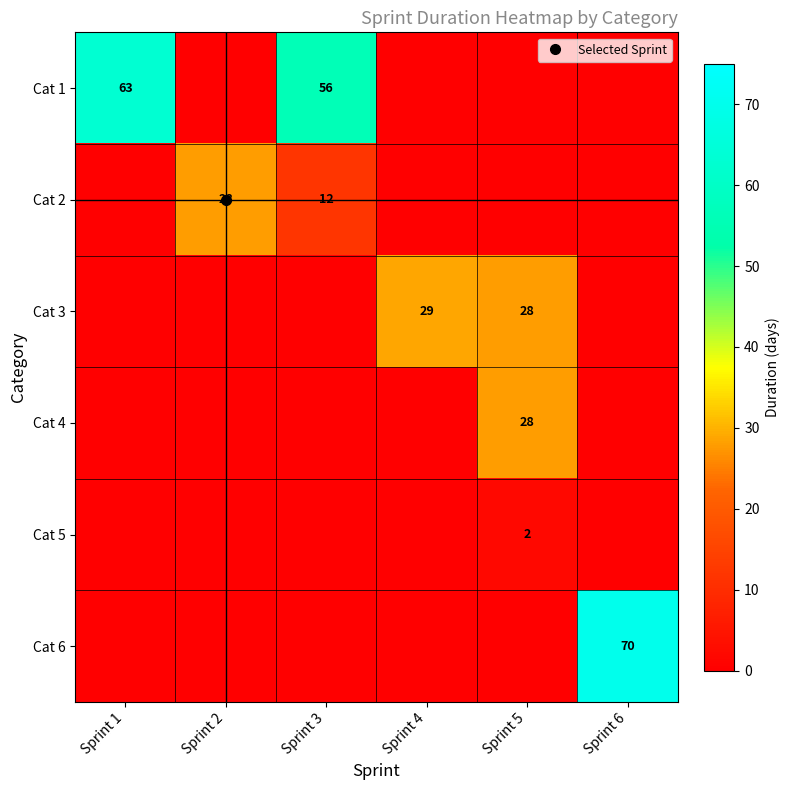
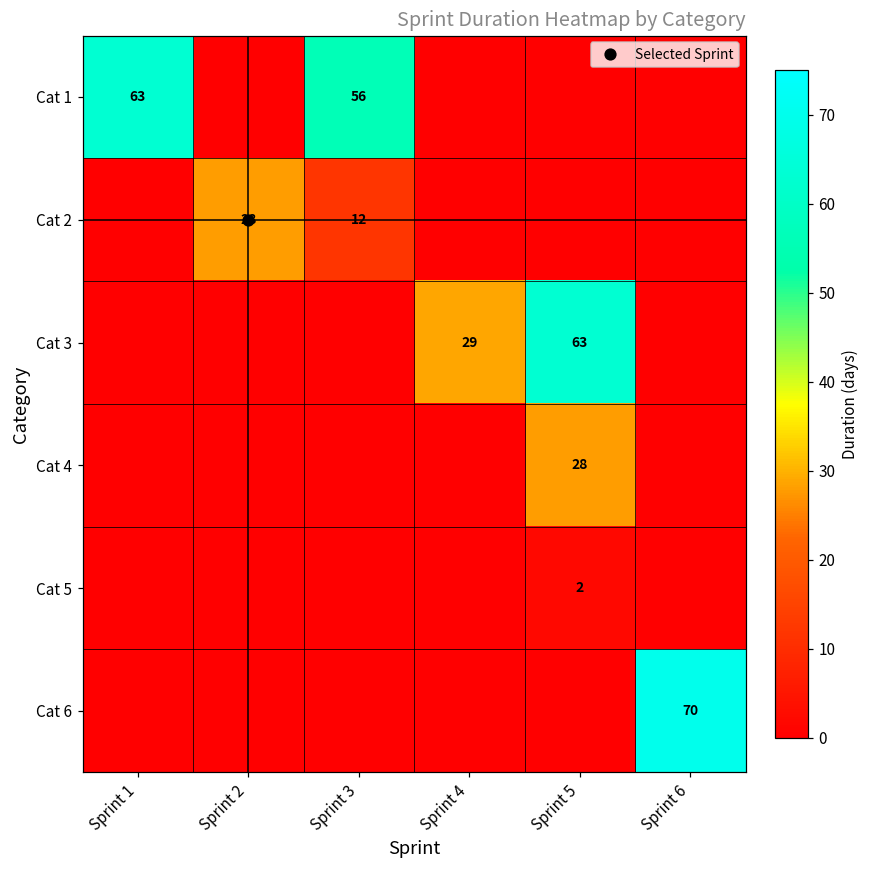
Cat 3, Sprint 5: 28 -> 63
